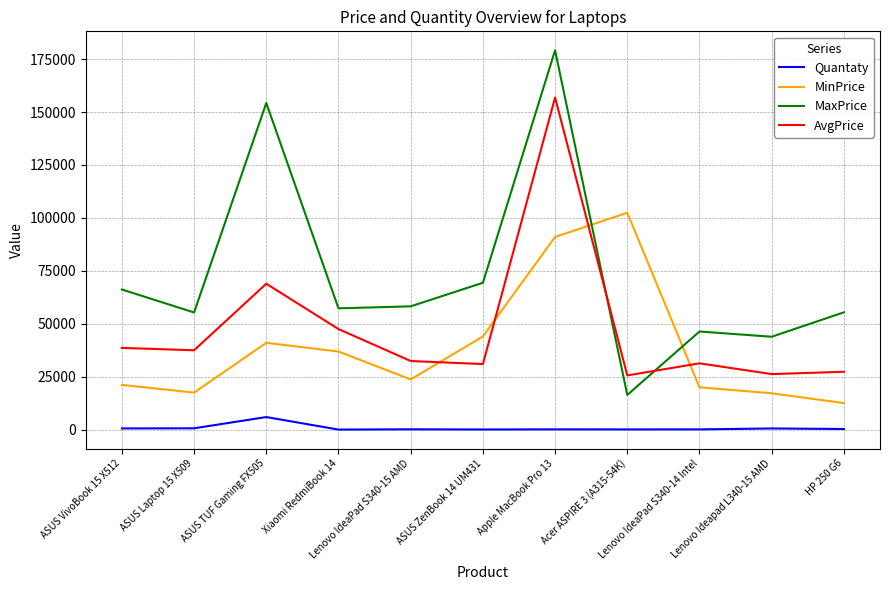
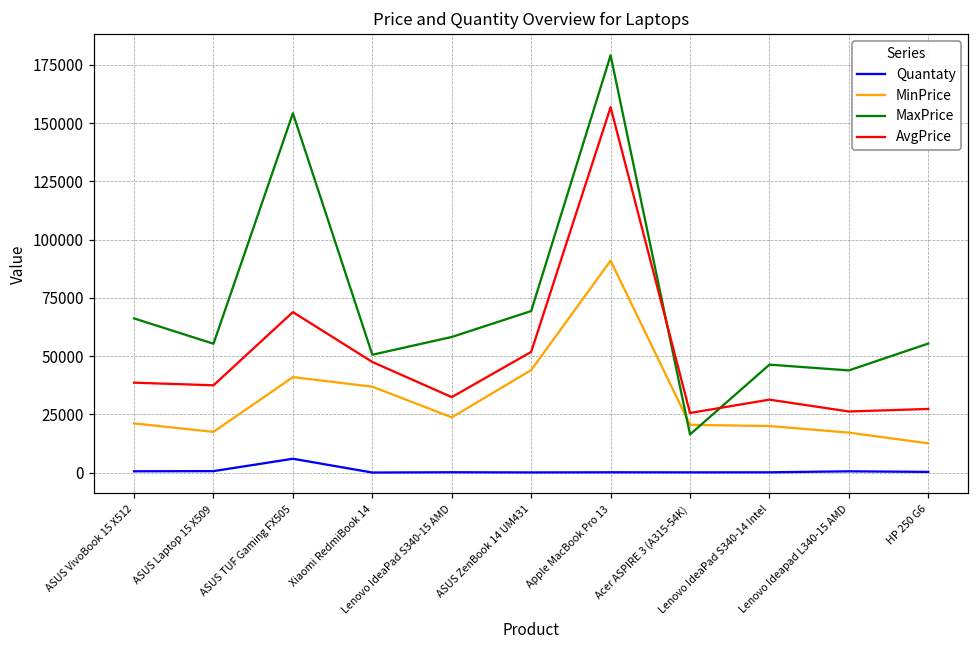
MaxPrice, Xiaomi RedmiBook 14: 57000 -> 51000
AvgPrice, ASUS ZenBook 14 UM431: 31000 -> 52000
MinPrice, Acer ASPIRE 3 (A315-54K): 102000 -> 21000
